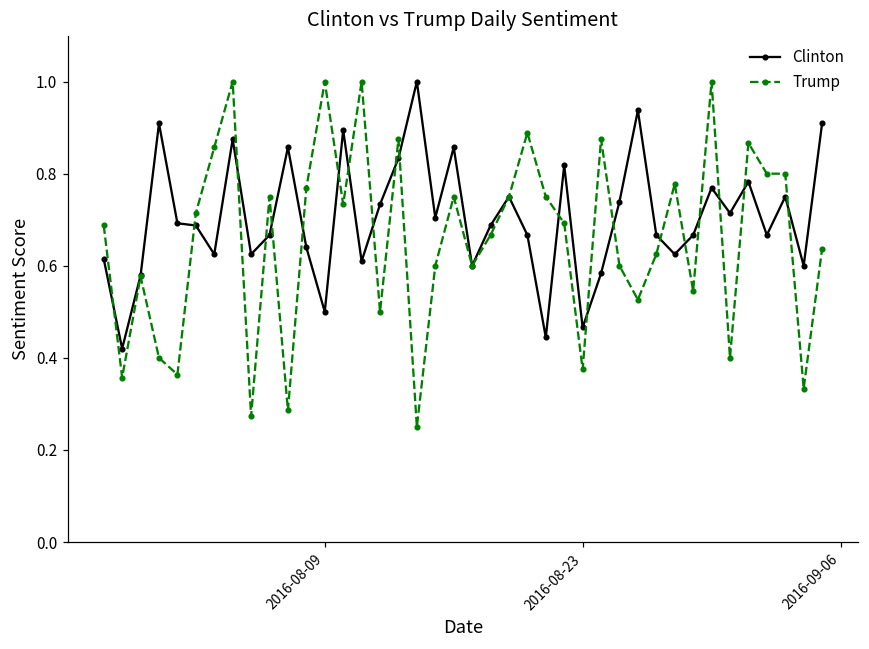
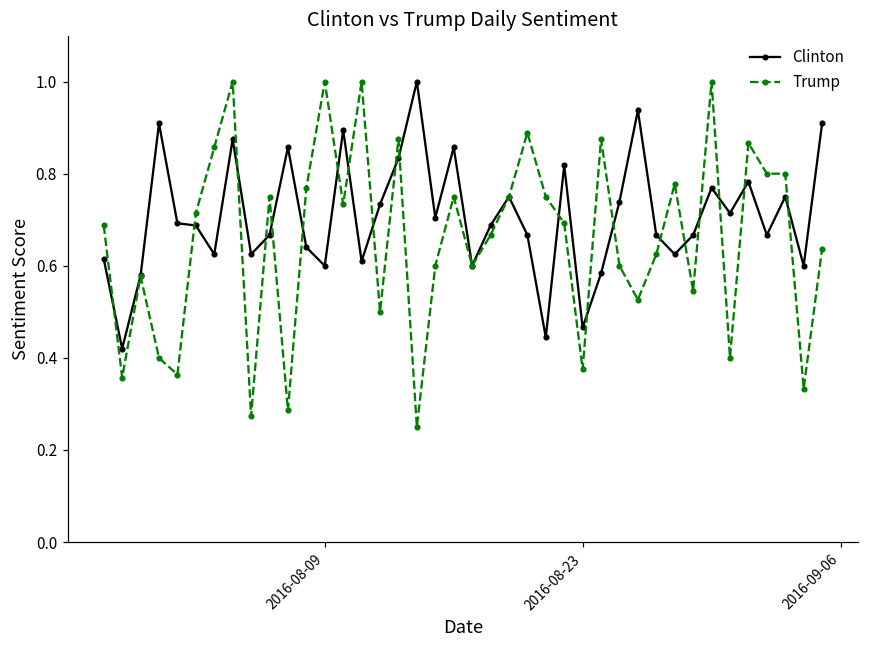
Clinton, 2016-08-09: 0.5 -> 0.6
